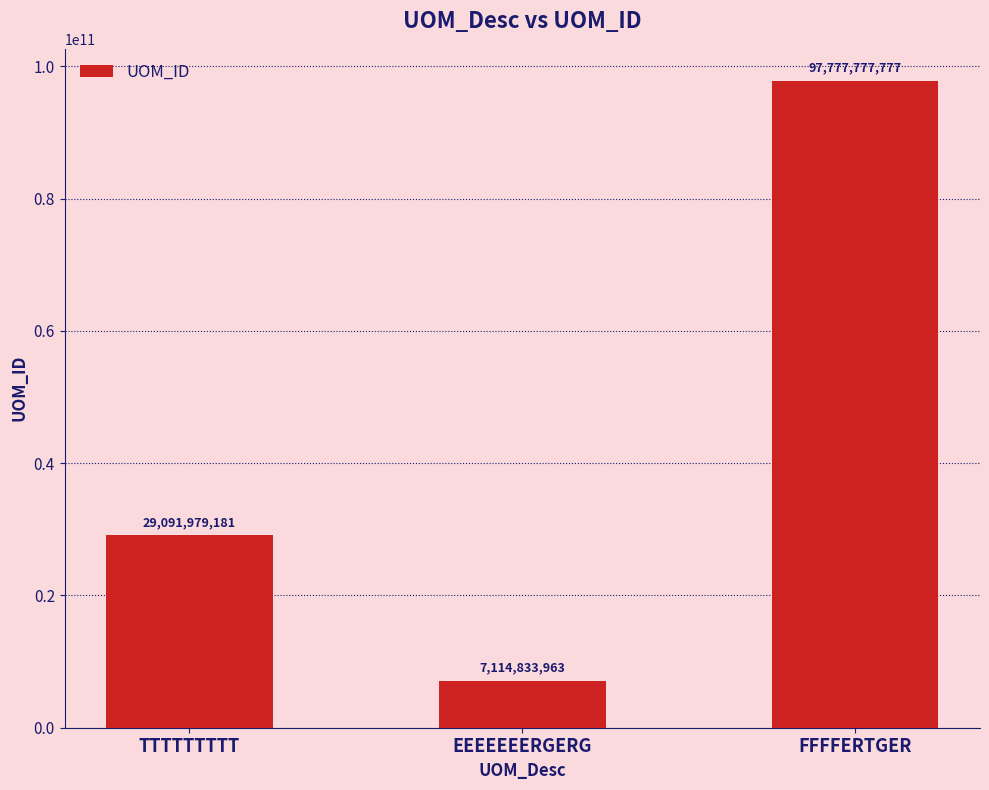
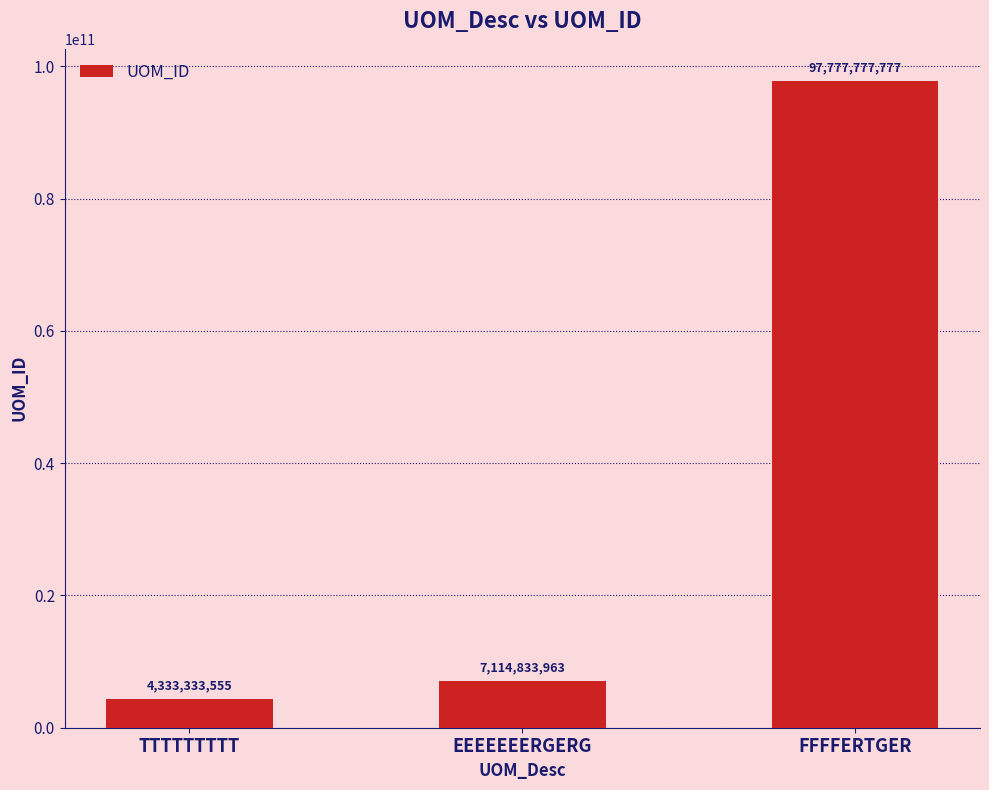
TTTTTTTTT: 29,091,979,181 -> 4,333,333,555
